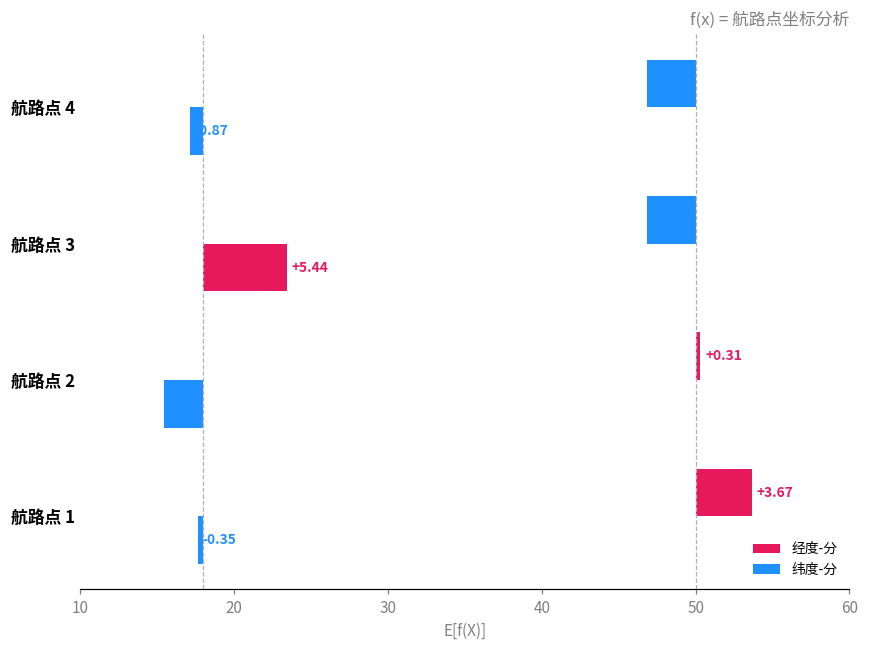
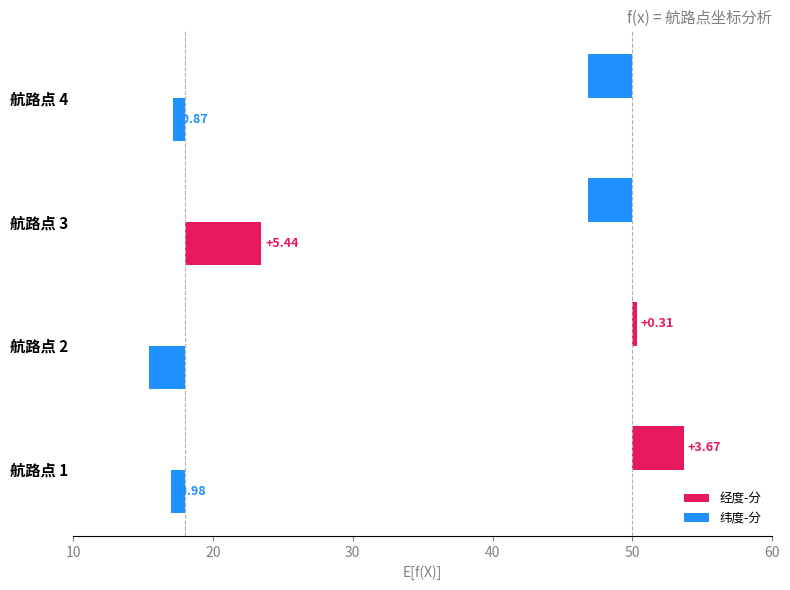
纬度-分, 航路点 1: -0.35 -> -0.98
